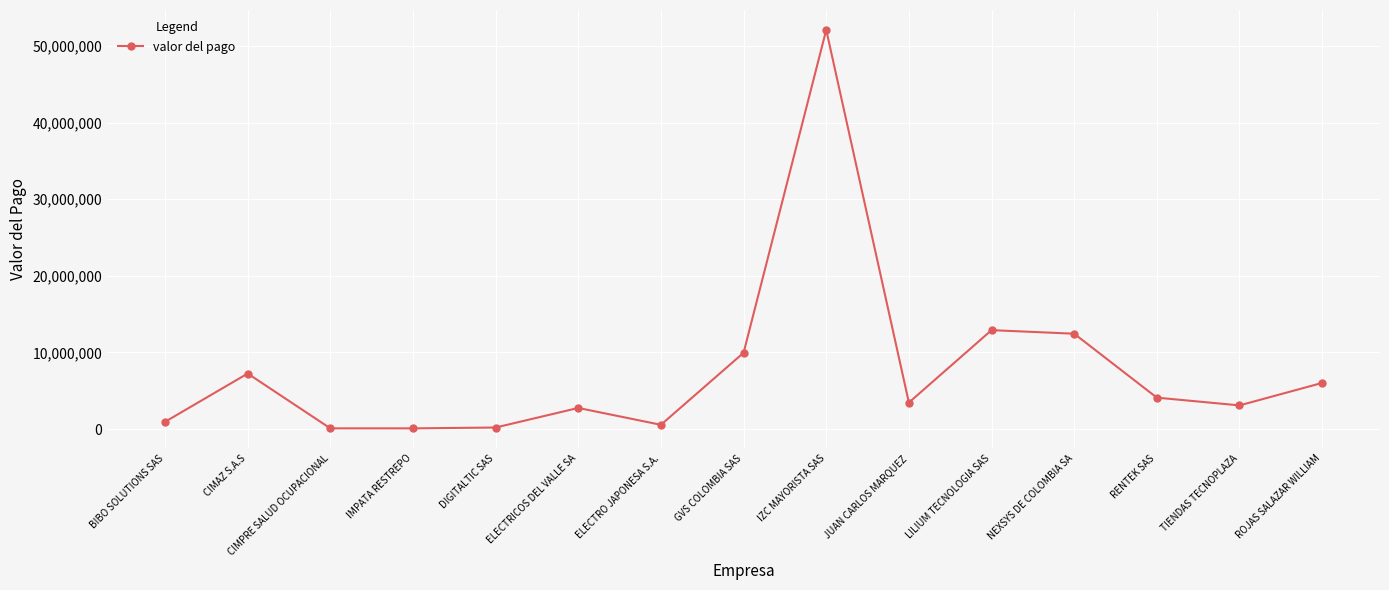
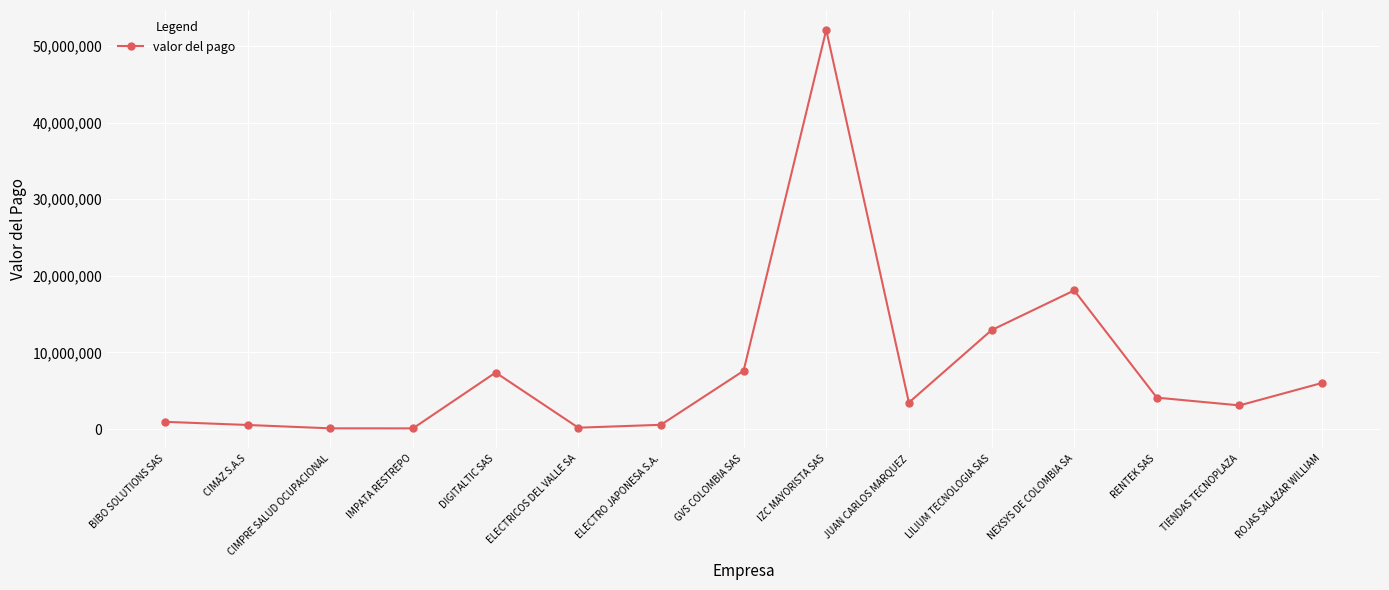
CIMAZ S.A.S: 7,000,000 -> 1,000,000
DIGITALTIC SAS: 0 -> 7,000,000
ELECTRICOS DEL VALLE SA: 3,000,000 -> 0
GVS COLOMBIA SAS: 10,000,000 -> 8,000,000
NEXSYS DE COLOMBIA SA: 12,000,000 -> 18,000,000
